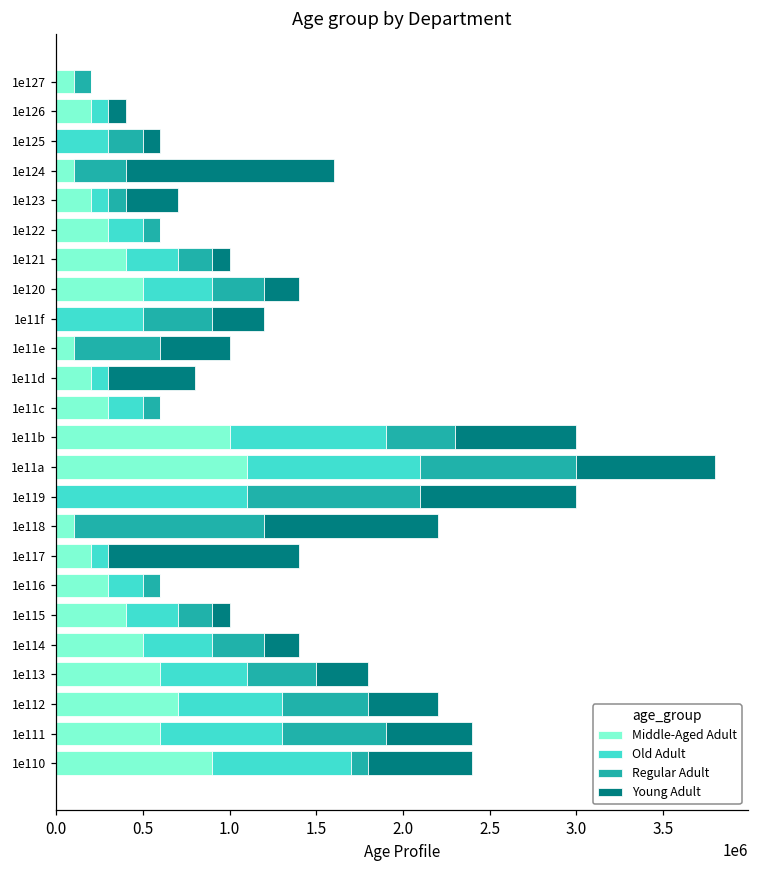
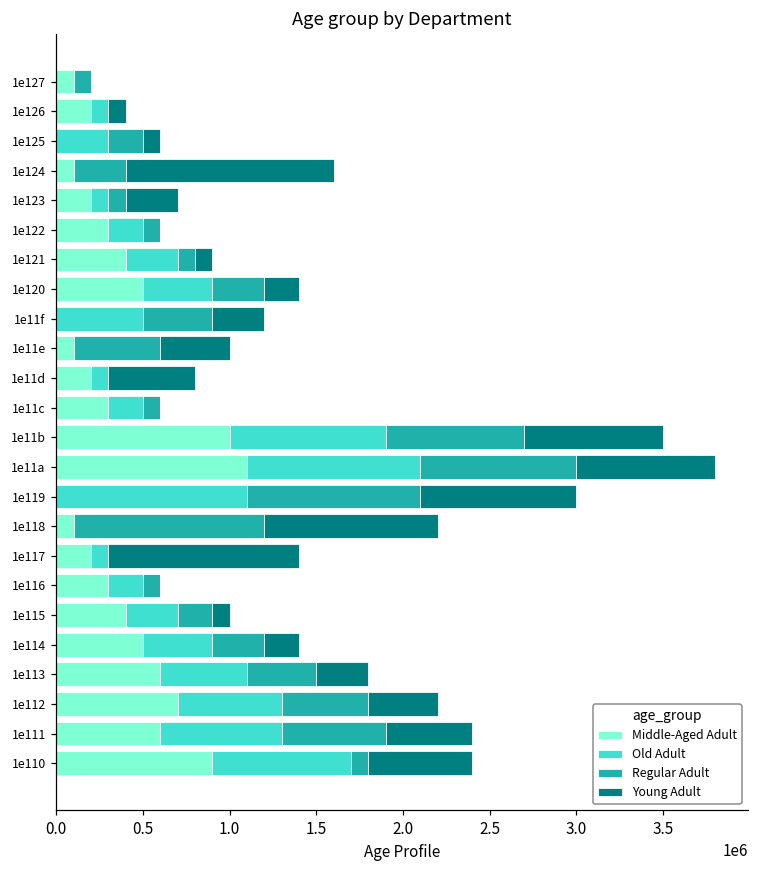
Regular Adult, 1e121: 200000 -> 100000
Regular Adult, 1e11b: 400000 -> 800000
Young Adult, 1e11b: 700000 -> 800000
